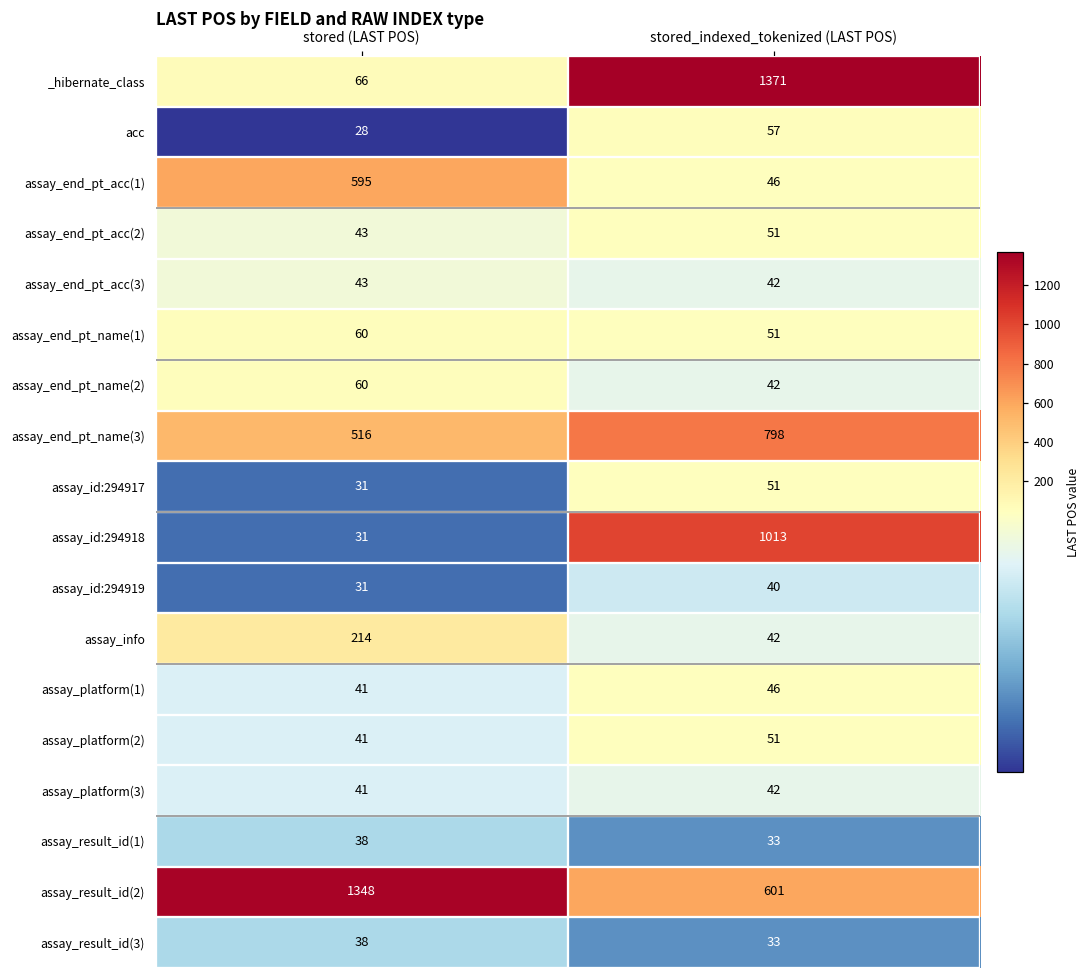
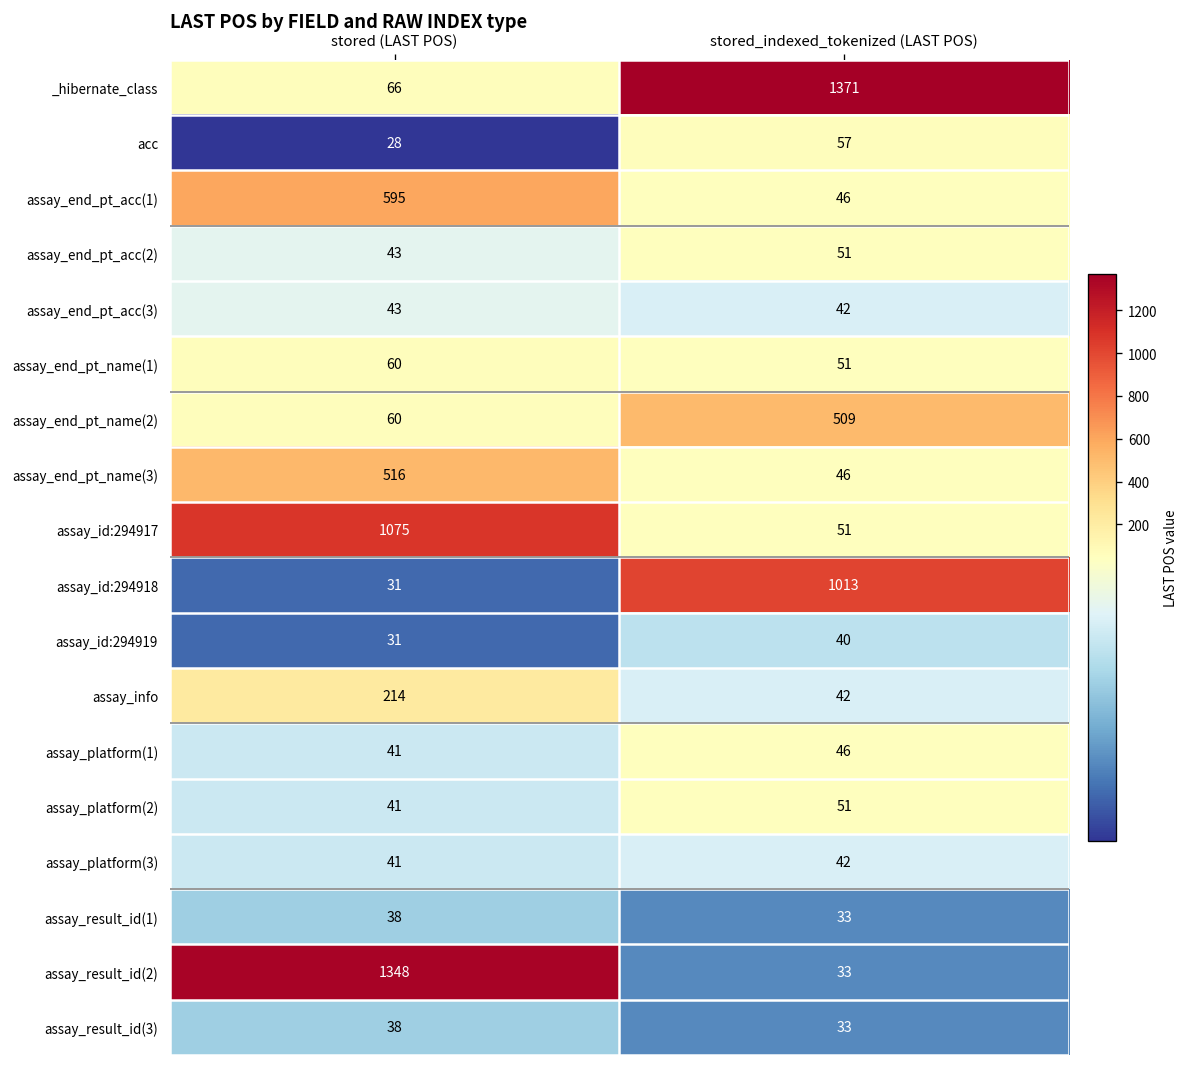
assay_end_pt_name(2), stored_indexed_tokenized (LAST POS): 42 -> 509
assay_end_pt_name(3), stored_indexed_tokenized (LAST POS): 798 -> 46
assay_id:294917, stored (LAST POS): 31 -> 1075
assay_result_id(2), stored_indexed_tokenized (LAST POS): 601 -> 33
